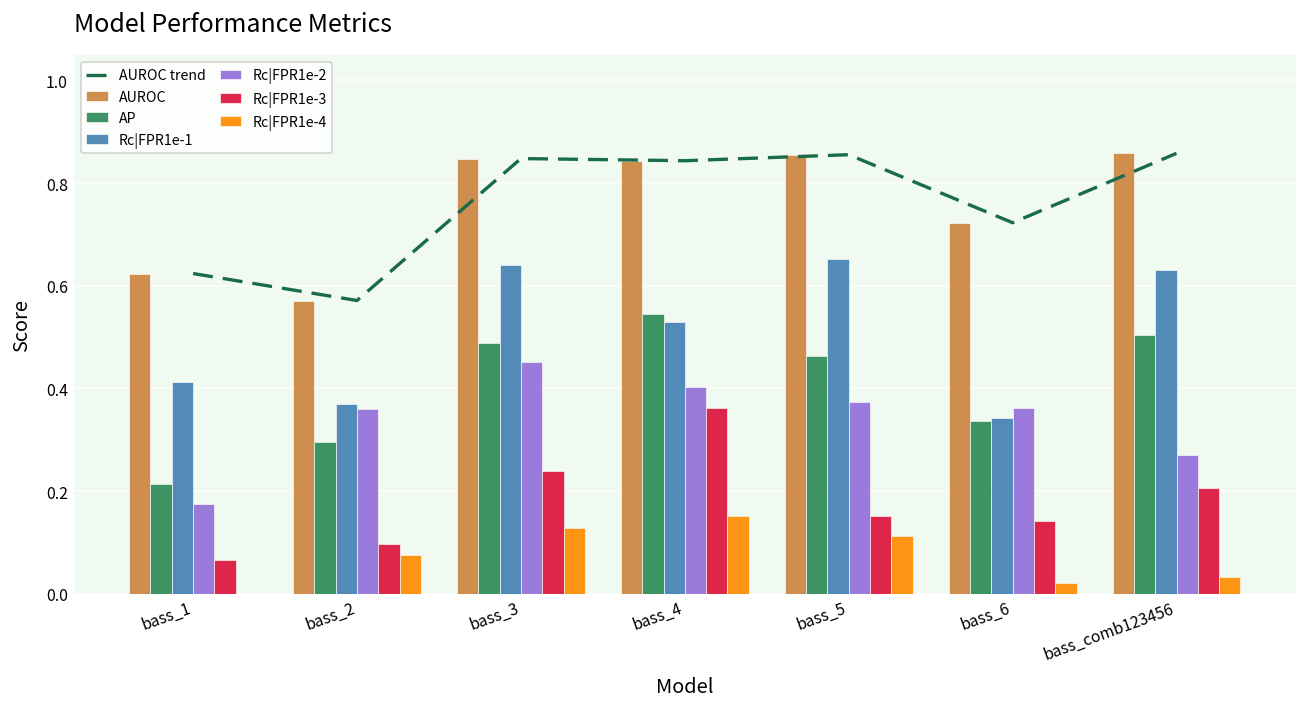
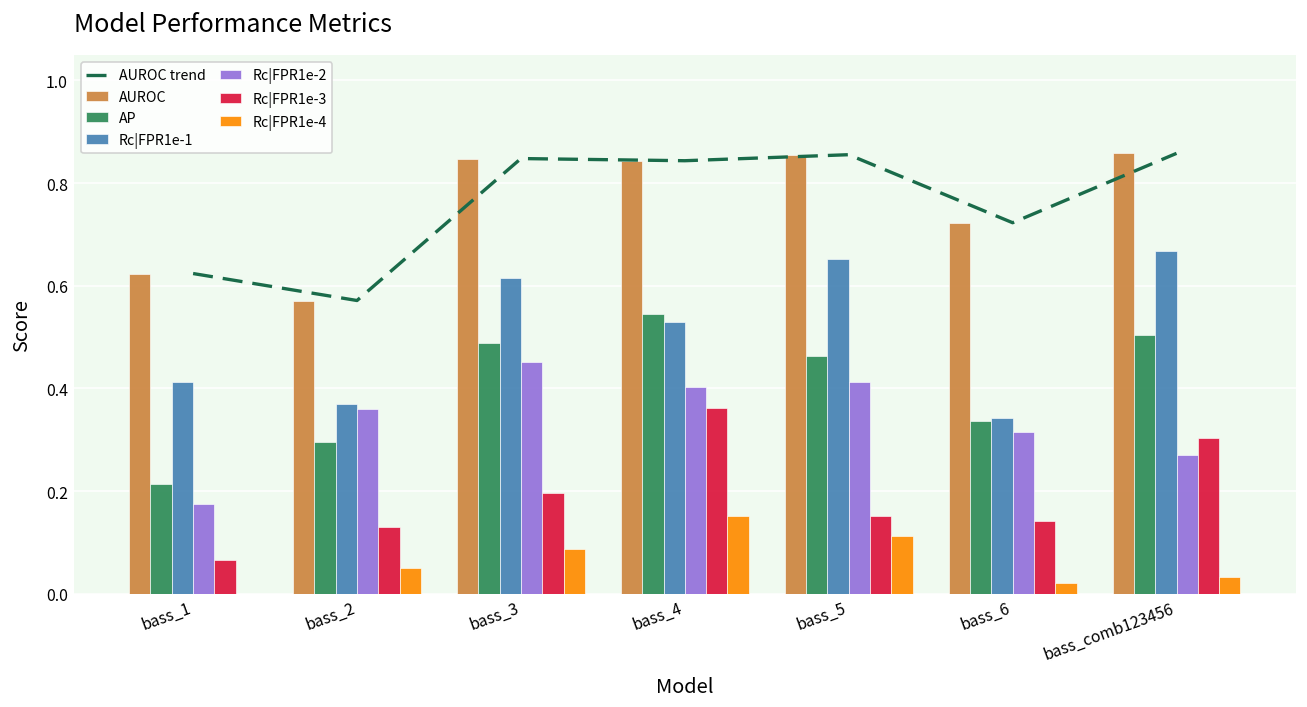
Rc|FPR1e-3, bass_2: 0.10 -> 0.13
Rc|FPR1e-4, bass_2: 0.08 -> 0.05
Rc|FPR1e-1, bass_3: 0.64 -> 0.62
Rc|FPR1e-3, bass_3: 0.24 -> 0.20
Rc|FPR1e-4, bass_3: 0.13 -> 0.09
Rc|FPR1e-2, bass_5: 0.37 -> 0.41
Rc|FPR1e-2, bass_6: 0.36 -> 0.32
Rc|FPR1e-1, bass_comb123456: 0.63 -> 0.67
Rc|FPR1e-3, bass_comb123456: 0.21 -> 0.30
